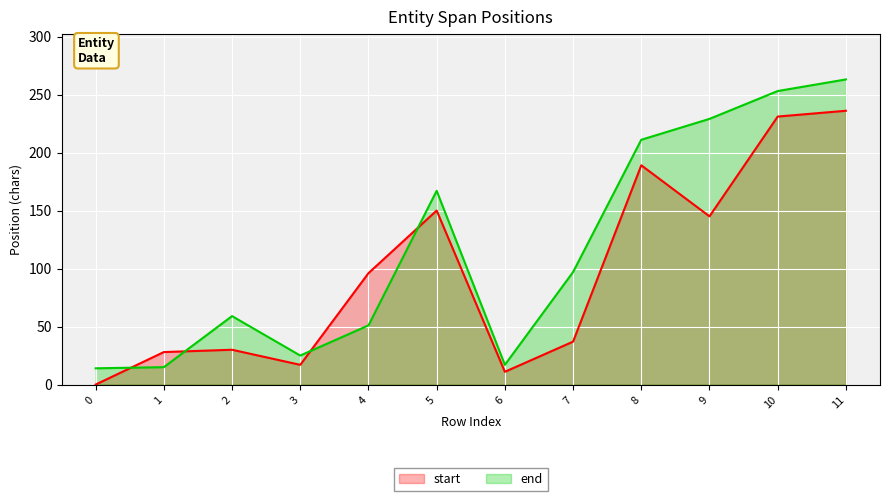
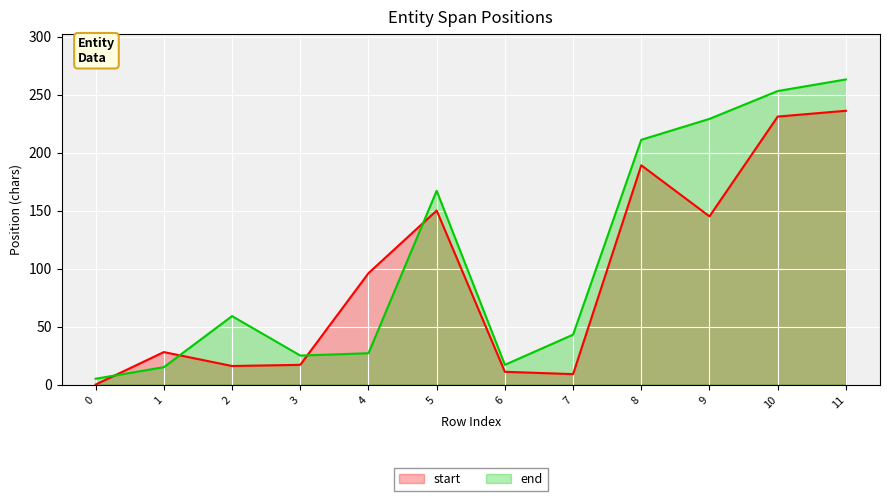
end, 0: 14 -> 5
start, 2: 30 -> 16
end, 4: 51 -> 27
start, 7: 37 -> 9
end, 7: 97 -> 43
